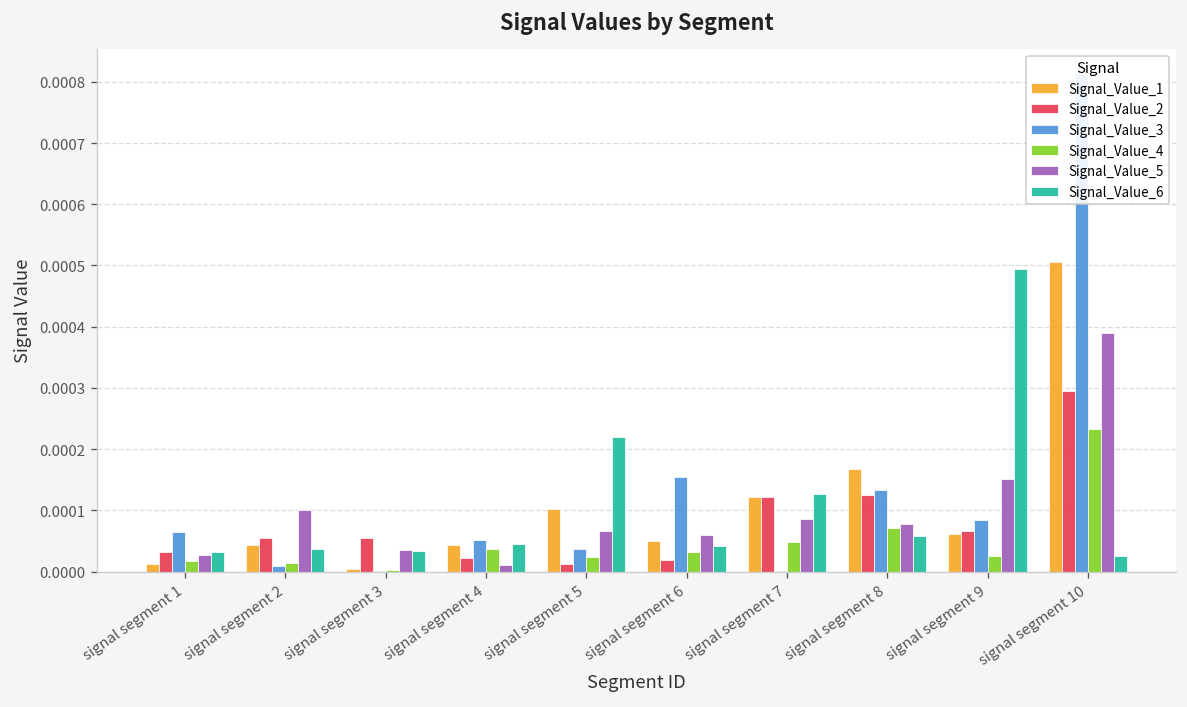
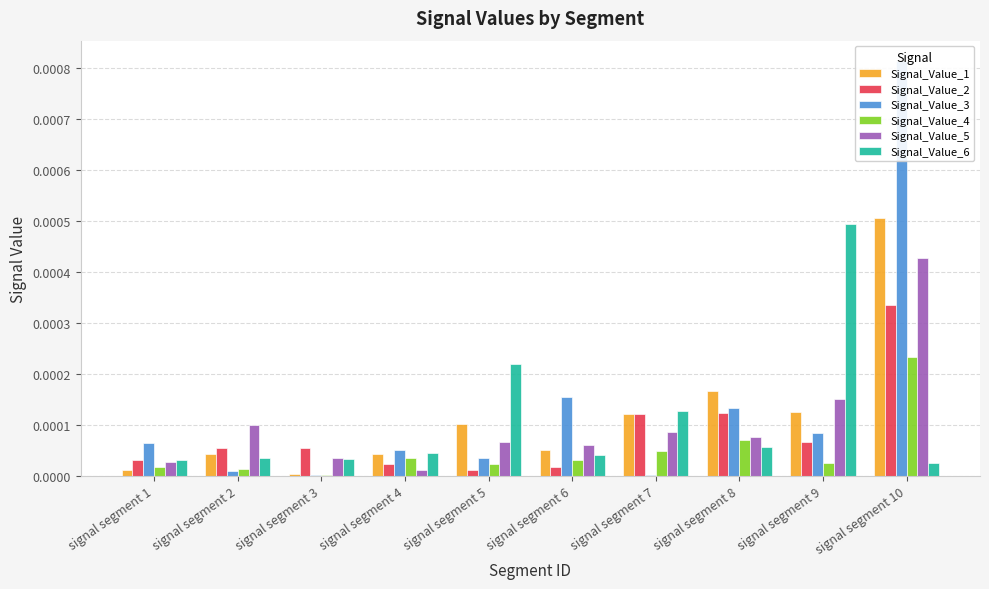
Signal_Value_1, signal segment 9: 0.00006 -> 0.00013
Signal_Value_2, signal segment 10: 0.00029 -> 0.00034
Signal_Value_5, signal segment 10: 0.00039 -> 0.00043
